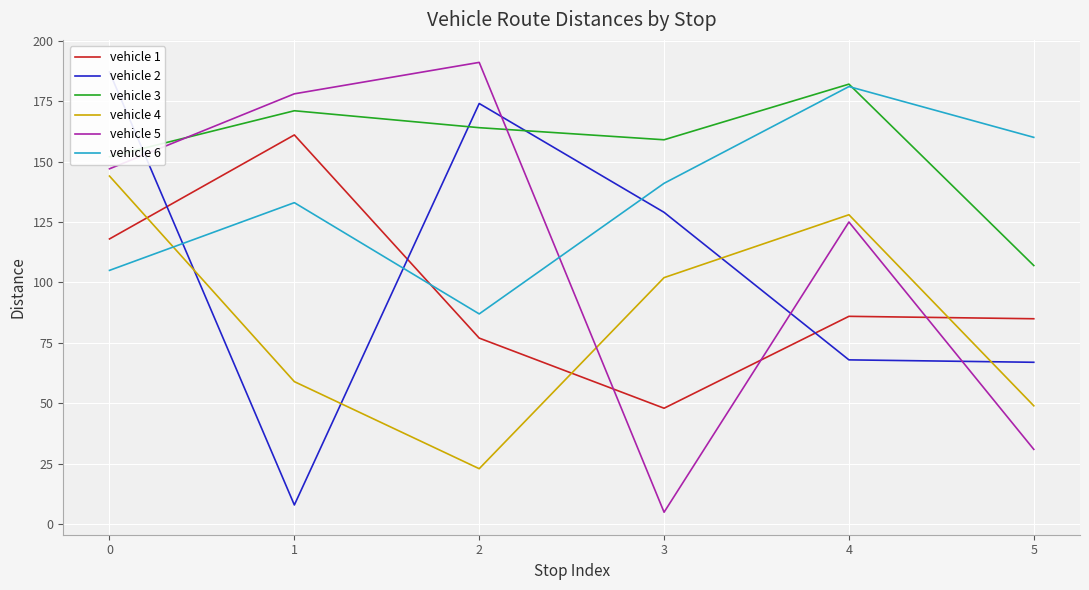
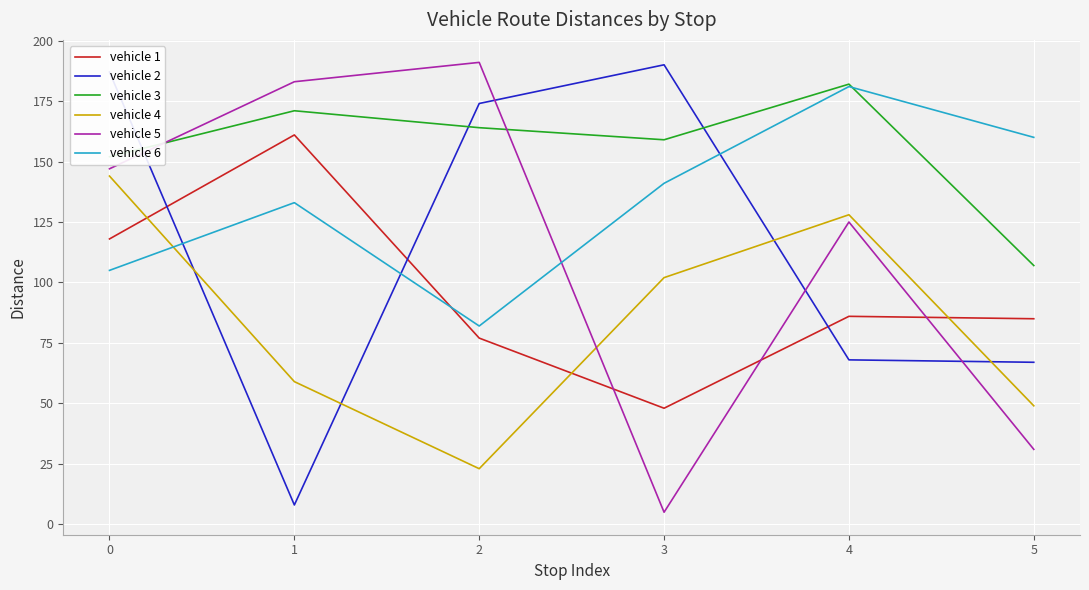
vehicle 5, 1: 178 -> 183
vehicle 6, 2: 87 -> 82
vehicle 2, 3: 129 -> 190
